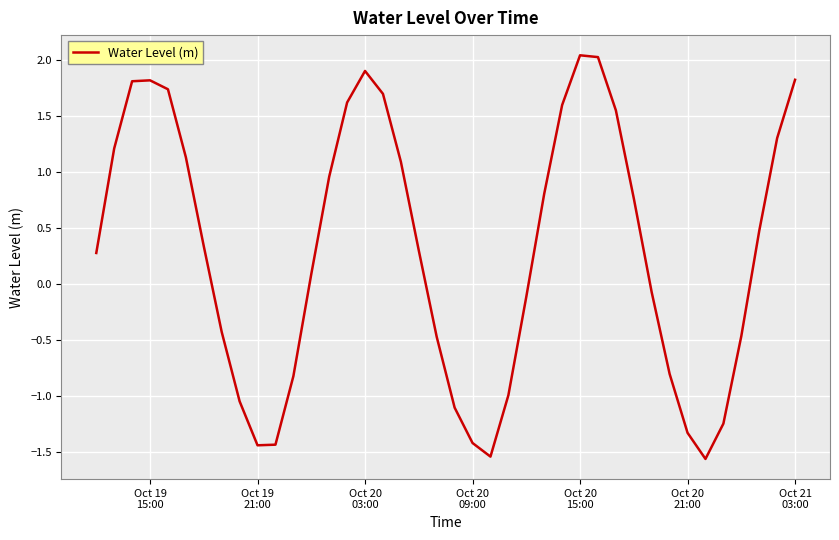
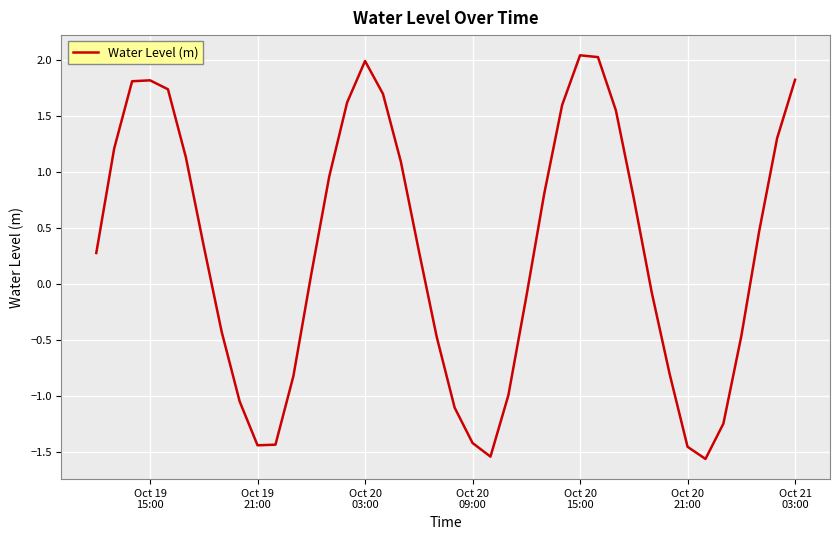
Oct 20 03:00: 1.90 -> 1.99
Oct 20 21:00: -1.33 -> -1.45
